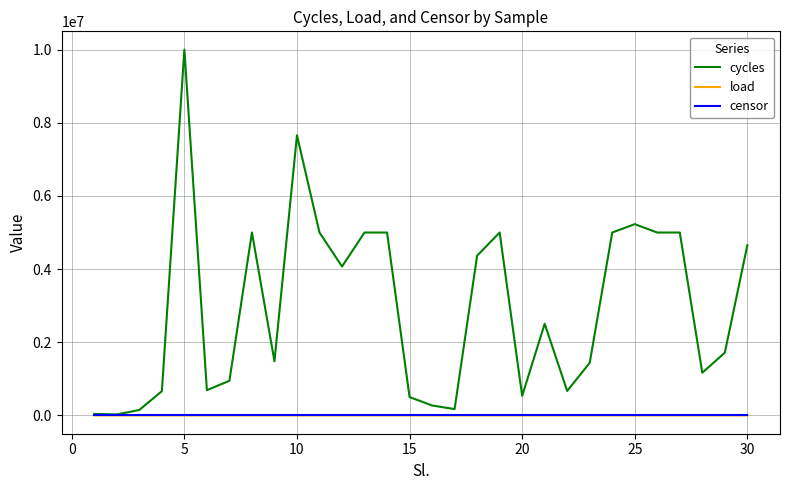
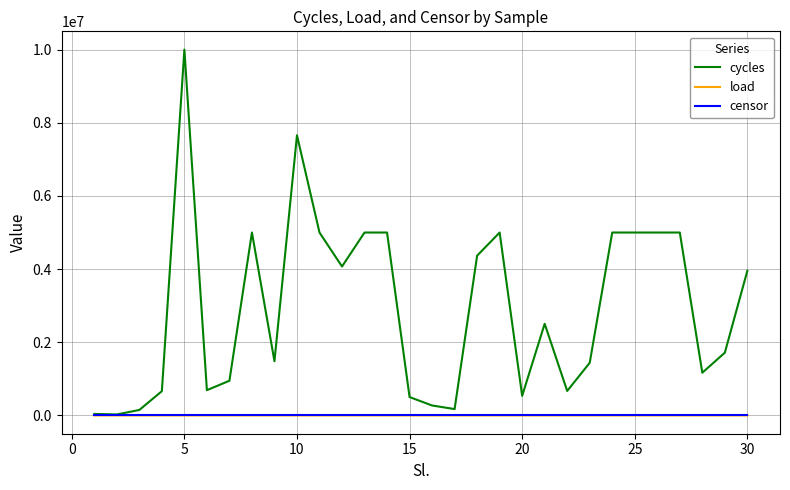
cycles, 25: 5200000 -> 5000000
cycles, 30: 4700000 -> 4000000
